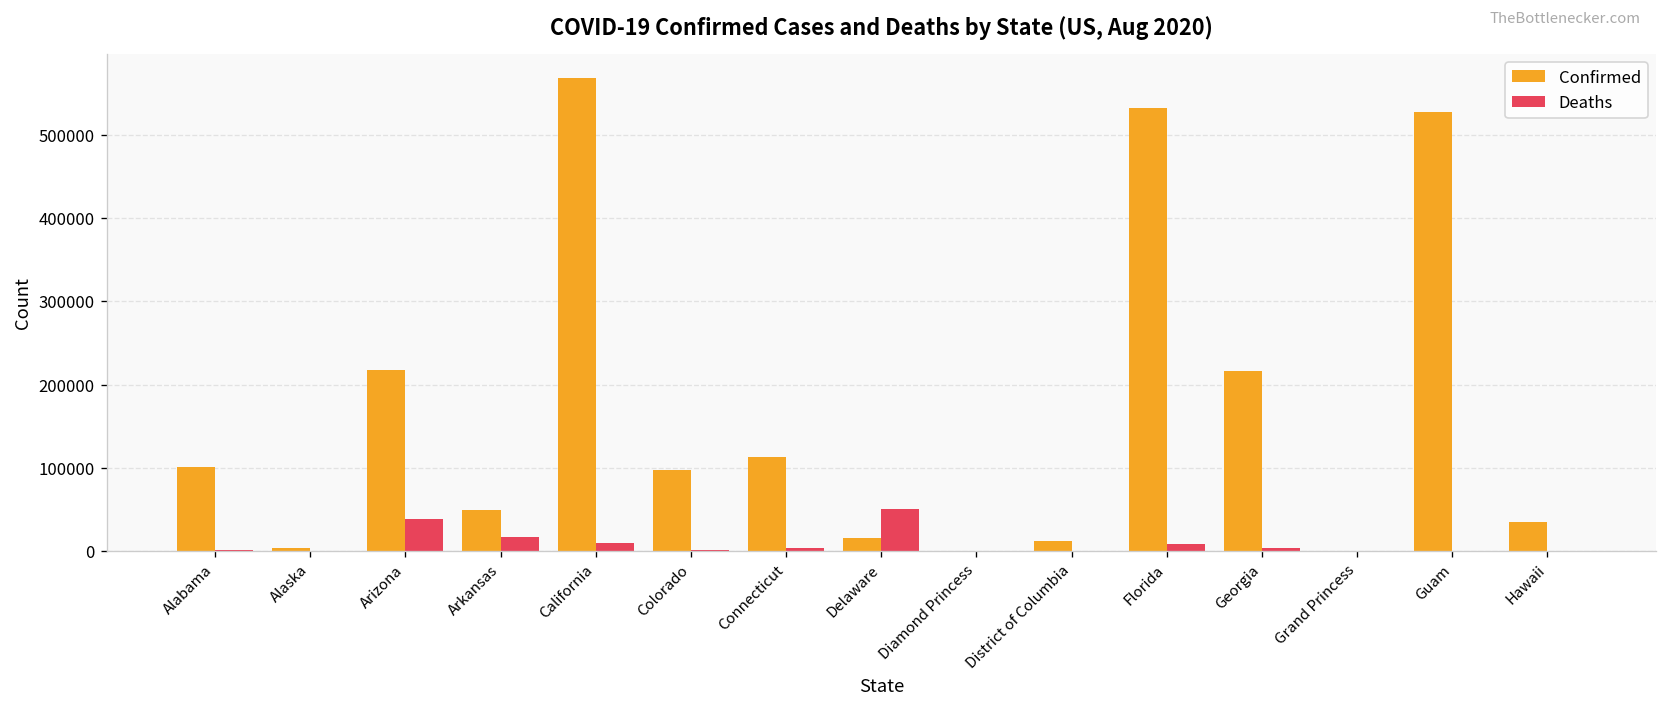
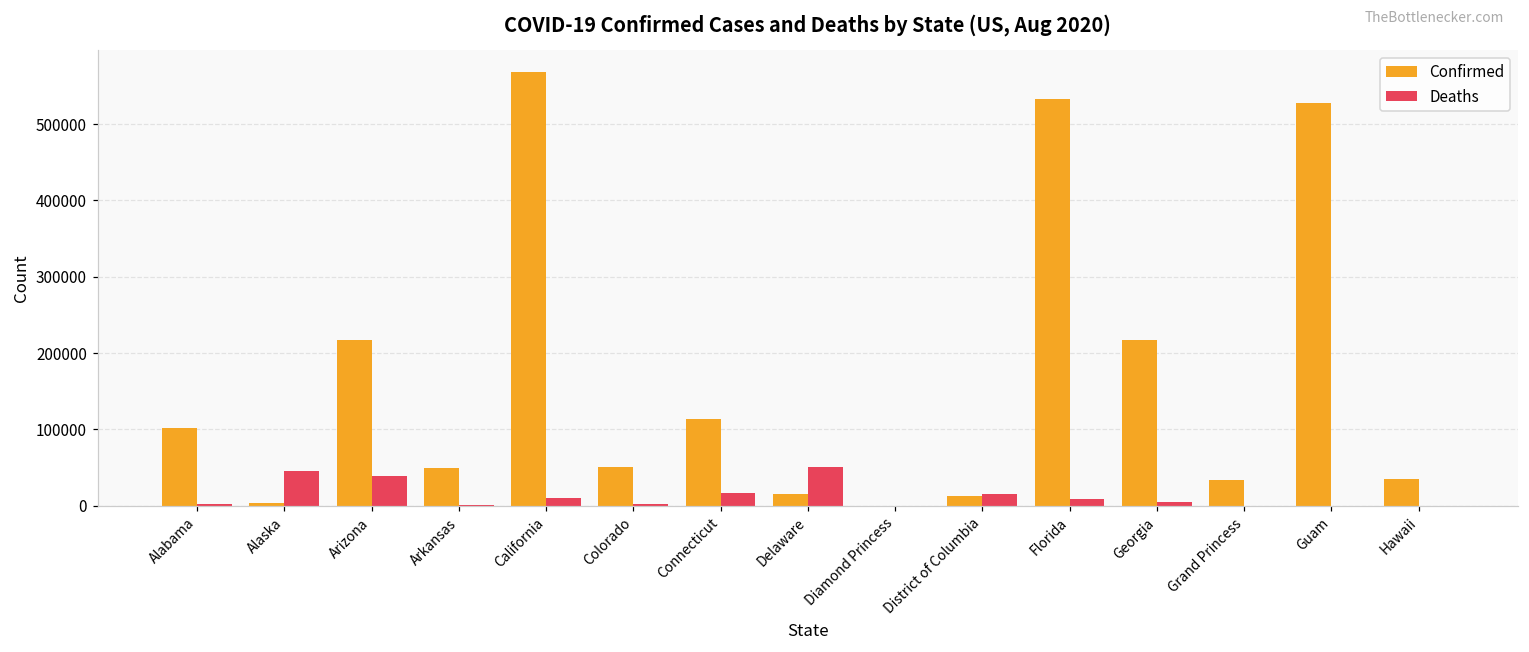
Deaths, Alaska: 0 -> 50000
Deaths, Arkansas: 20000 -> 0
Confirmed, Colorado: 100000 -> 50000
Deaths, Connecticut: 0 -> 20000
Deaths, District of Columbia: 0 -> 20000
Confirmed, Grand Princess: 0 -> 30000
